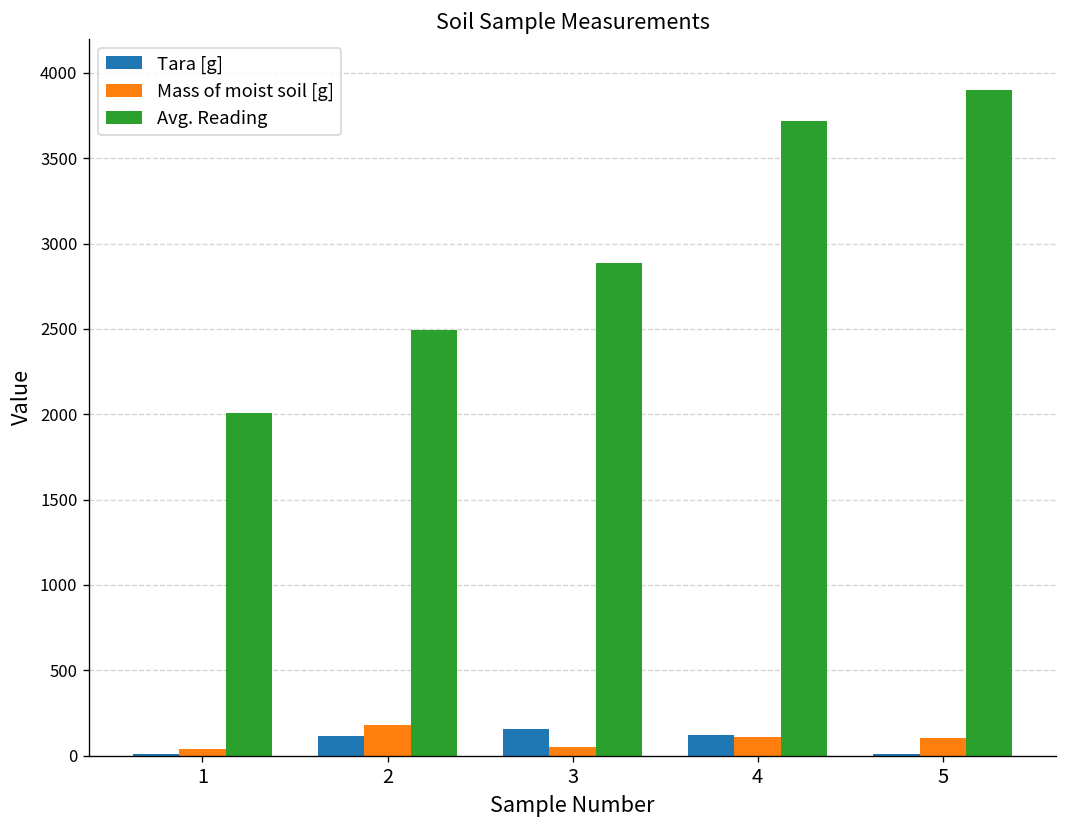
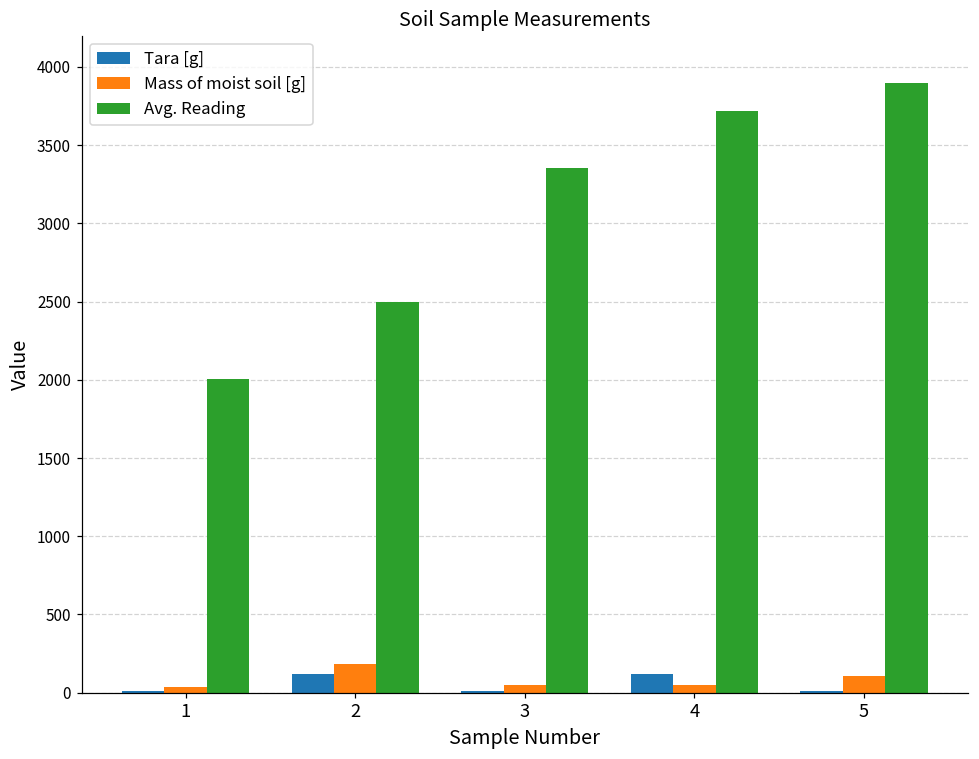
Tara [g], 3: 160 -> 10
Avg. Reading, 3: 2880 -> 3360
Mass of moist soil [g], 4: 110 -> 50
